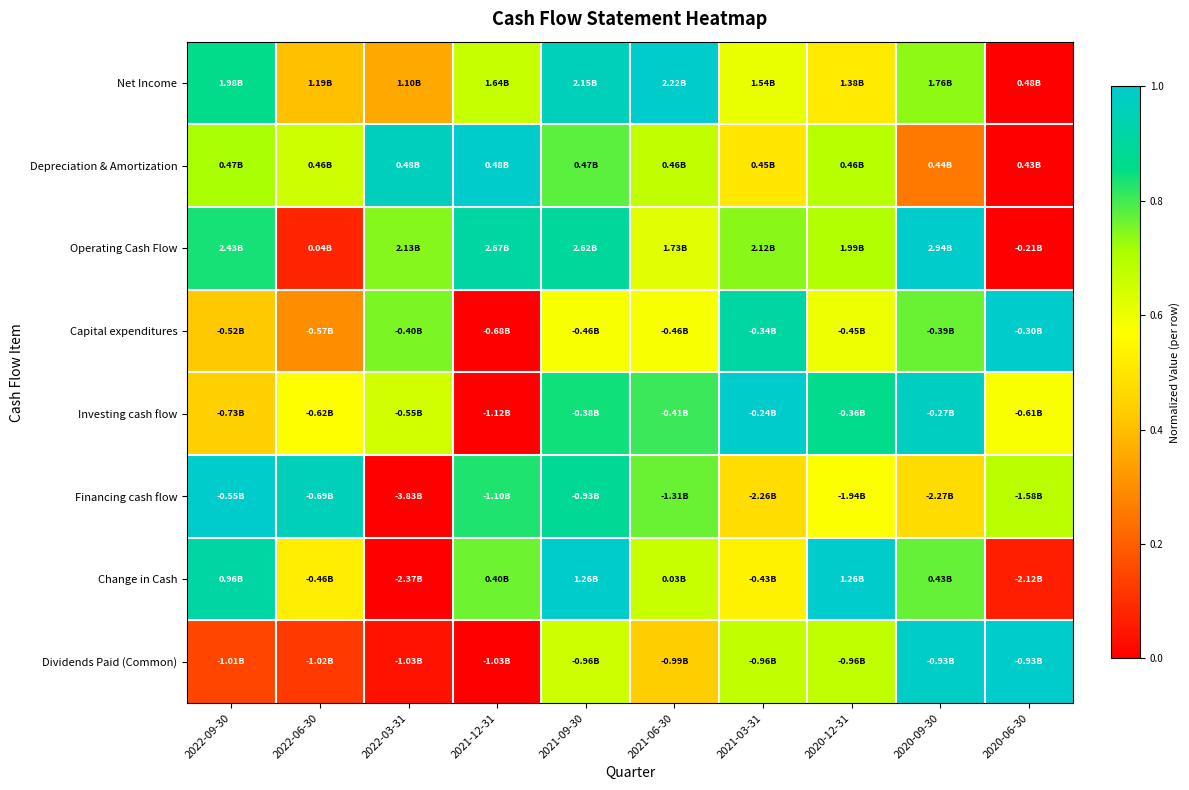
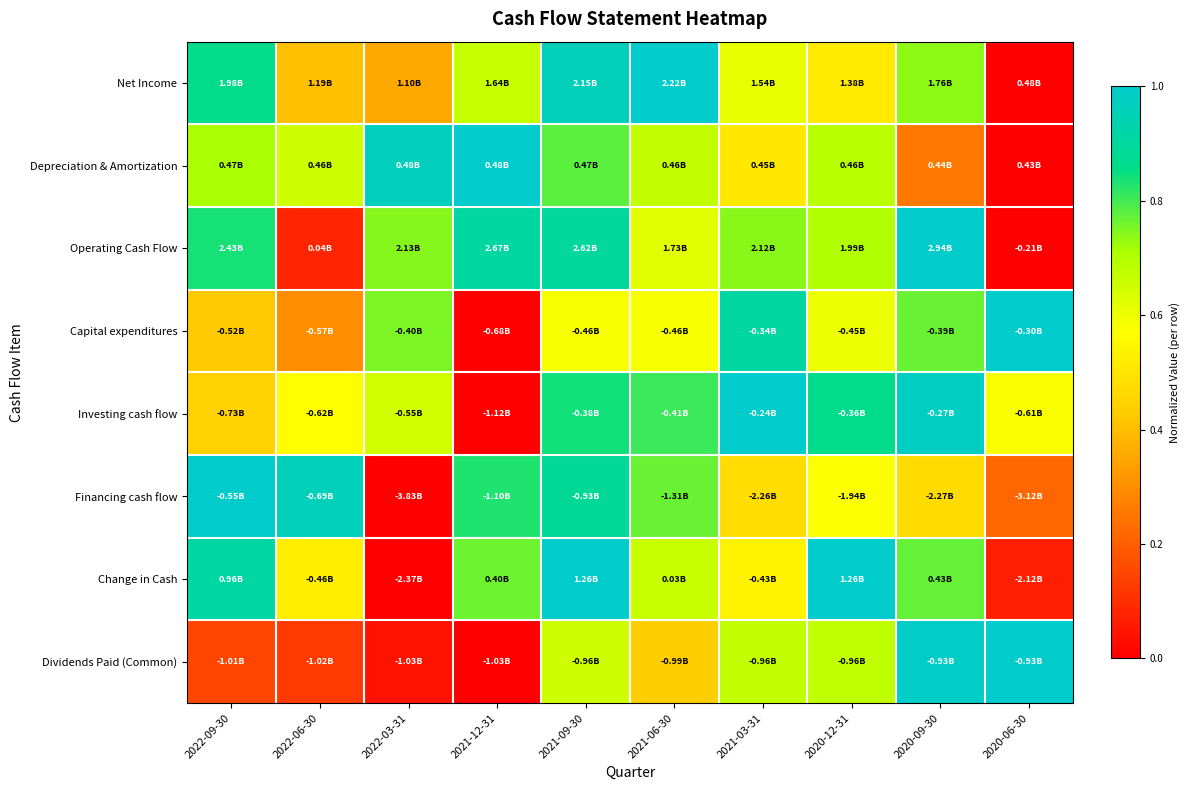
Financing cash flow, 2020-06-30: -1.58B -> -3.12B
